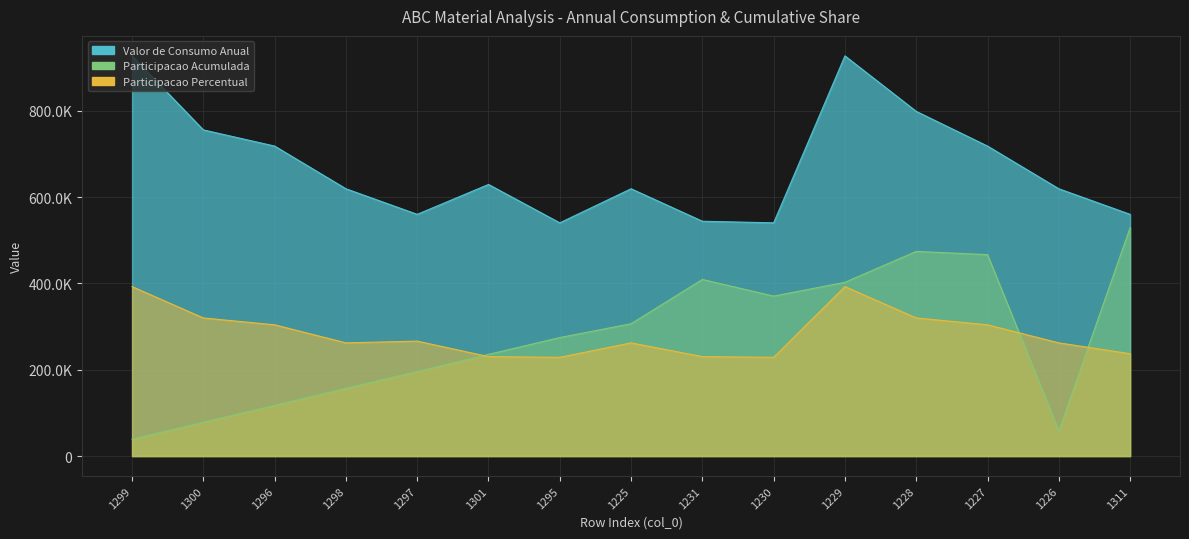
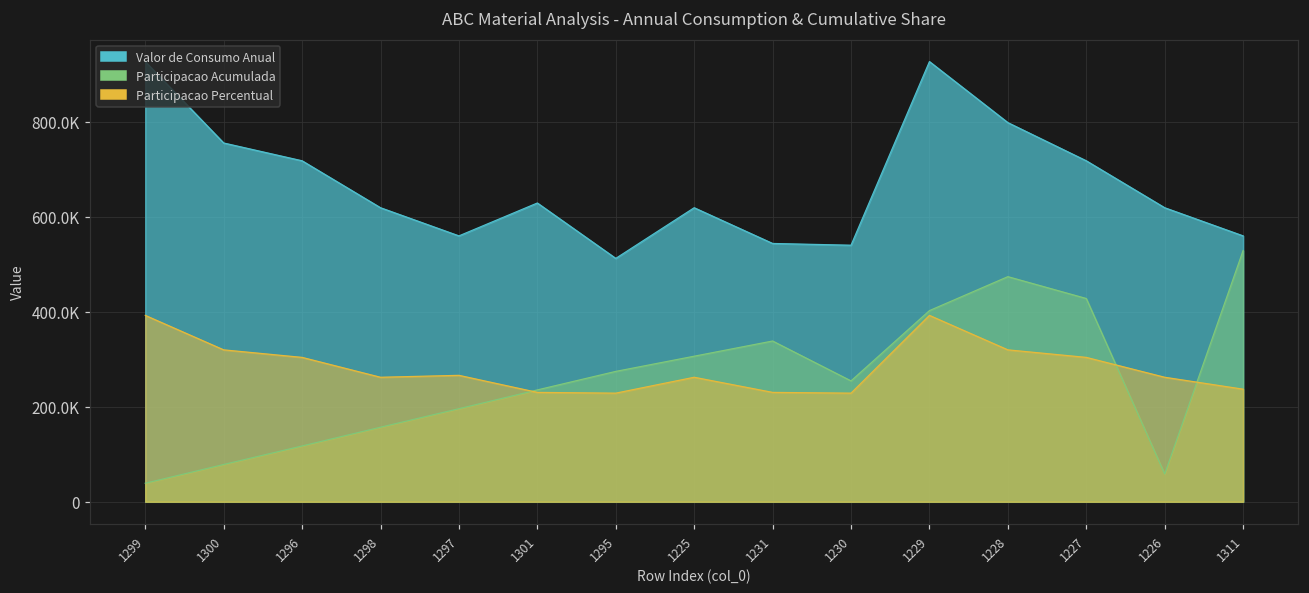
Valor de Consumo Anual, 1295: 540000 -> 510000
Participacao Acumulada, 1231: 410000 -> 340000
Participacao Acumulada, 1230: 370000 -> 250000
Participacao Acumulada, 1227: 470000 -> 430000
